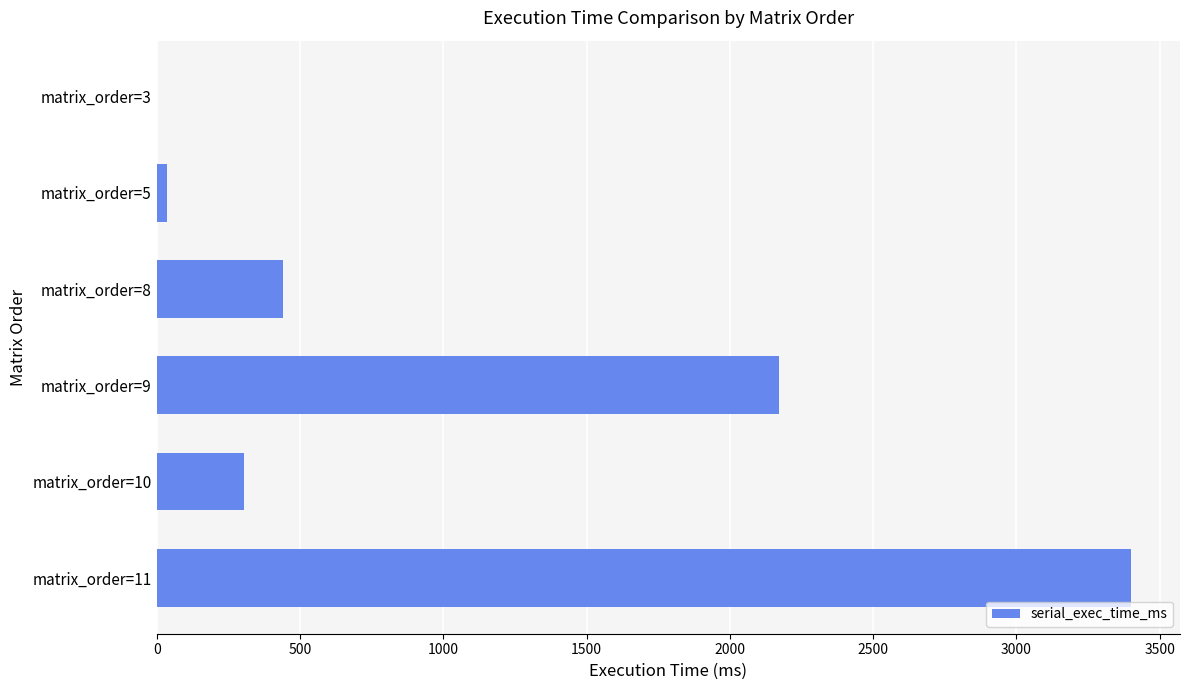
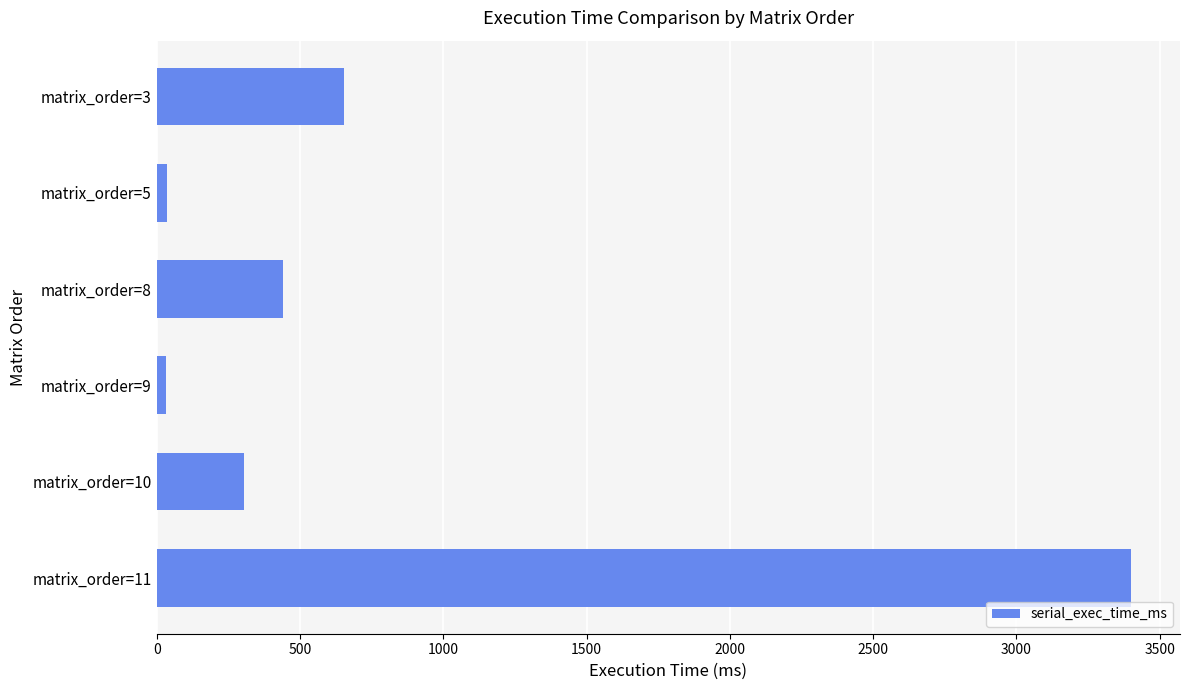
matrix_order=3: 0 -> 650
matrix_order=9: 2170 -> 30
